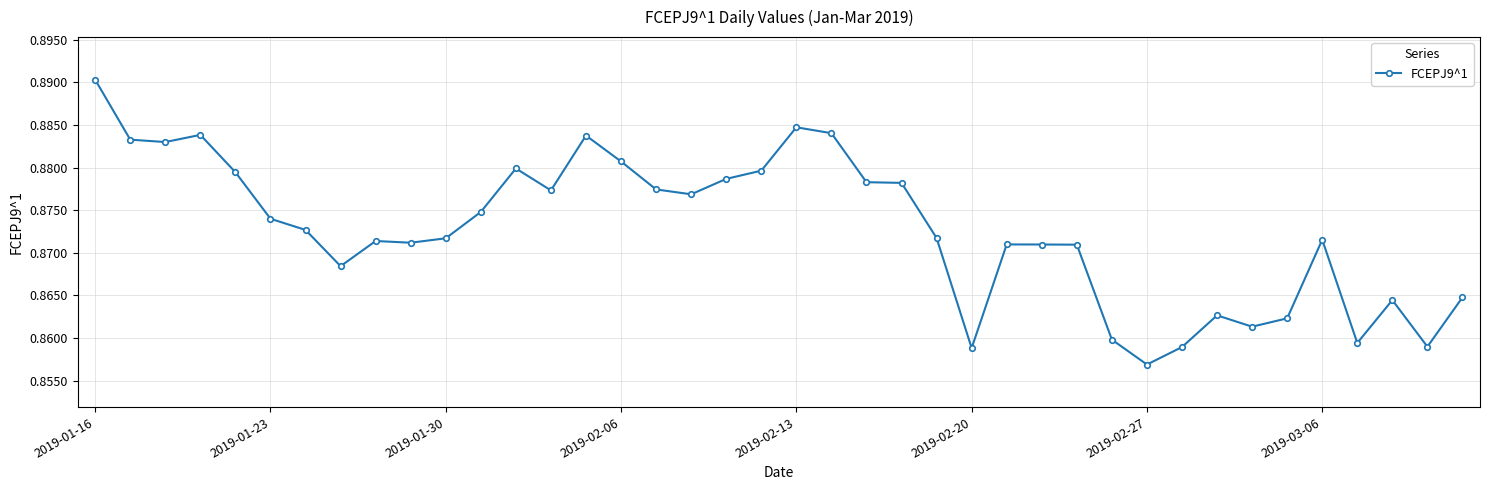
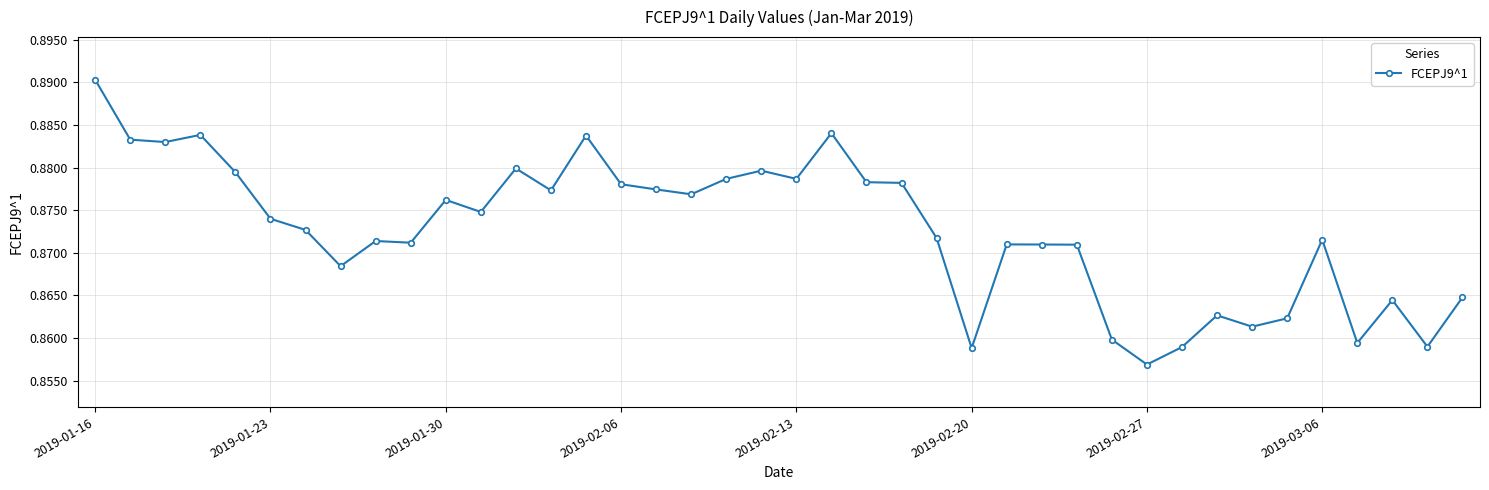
2019-01-30: 0.872 -> 0.876
2019-02-06: 0.881 -> 0.878
2019-02-13: 0.885 -> 0.879
